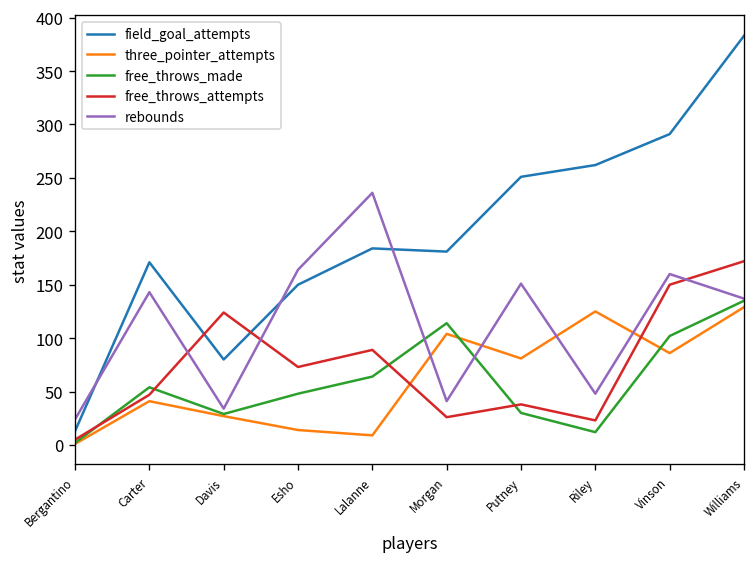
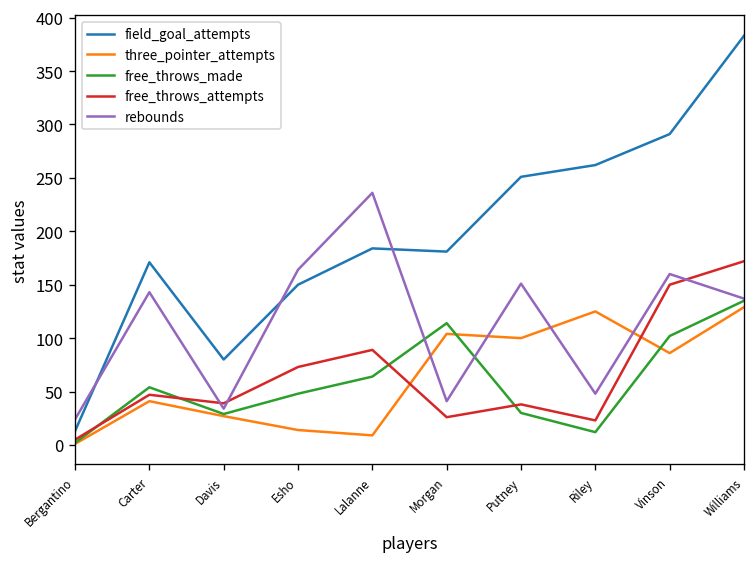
free_throws_attempts, Davis: 120 -> 40
three_pointer_attempts, Putney: 80 -> 100
